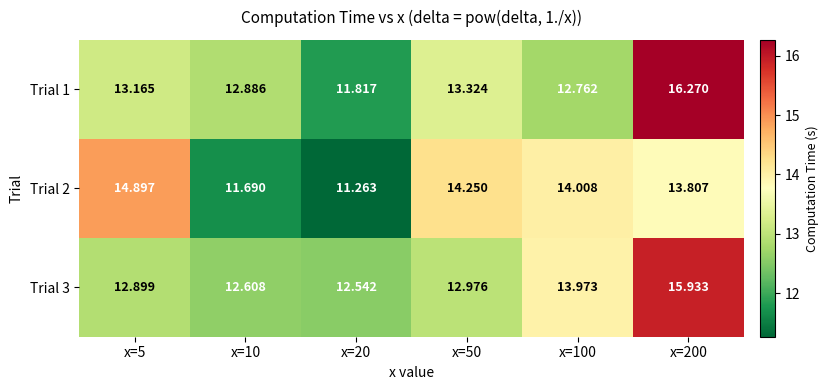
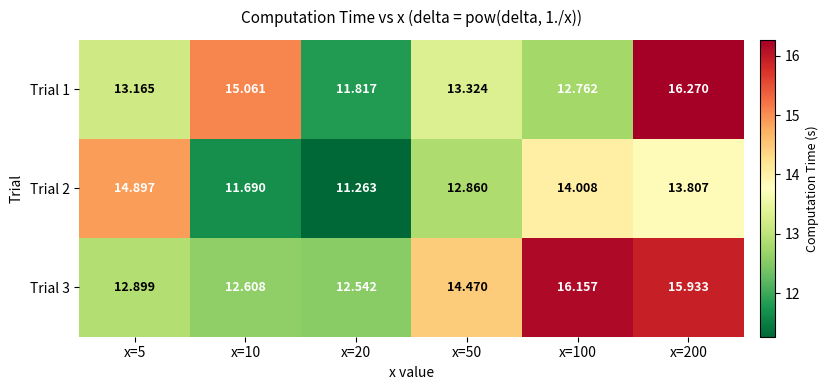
Trial 1, x=10: 12.886 -> 15.061
Trial 2, x=50: 14.250 -> 12.860
Trial 3, x=50: 12.976 -> 14.470
Trial 3, x=100: 13.973 -> 16.157
